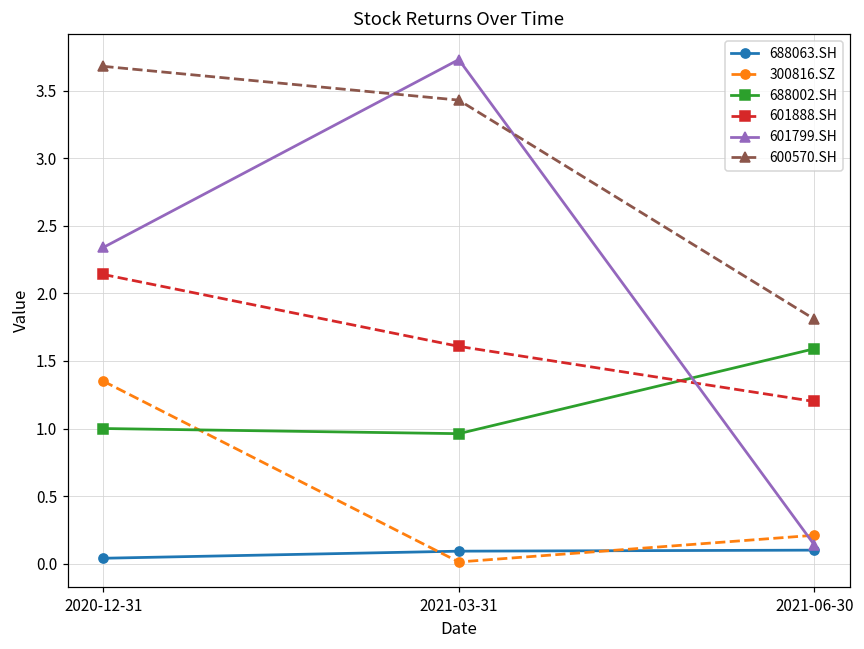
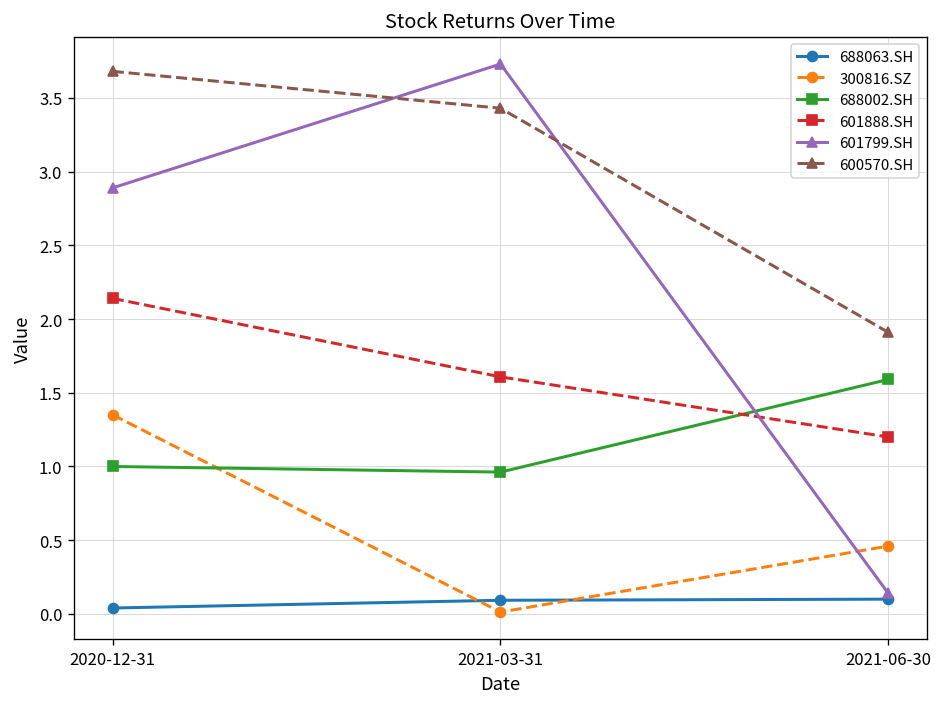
601799.SH, 2020-12-31: 2.34 -> 2.89
300816.SZ, 2021-06-30: 0.21 -> 0.46
600570.SH, 2021-06-30: 1.81 -> 1.91
